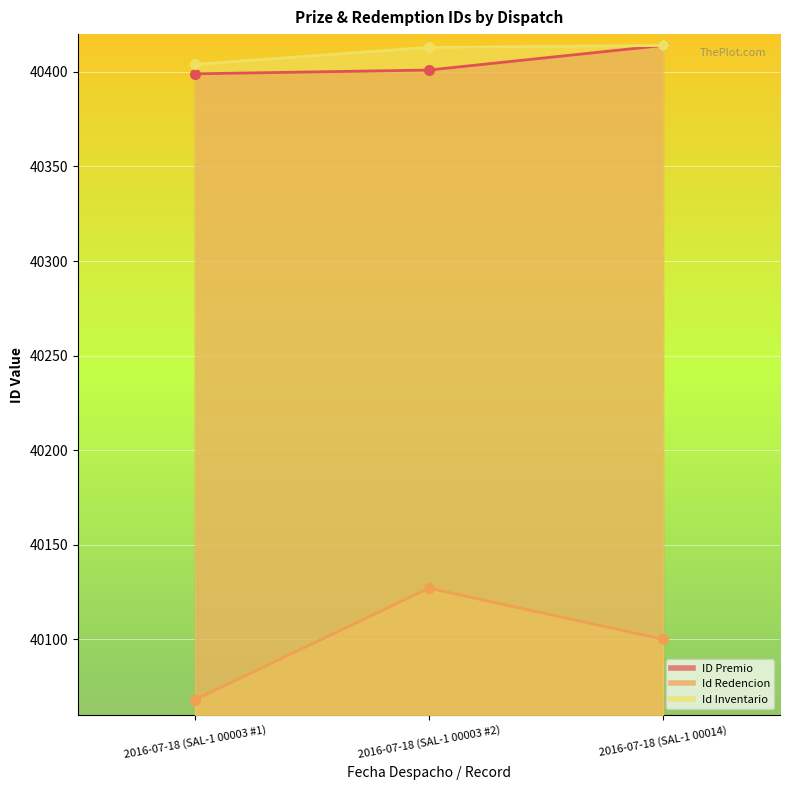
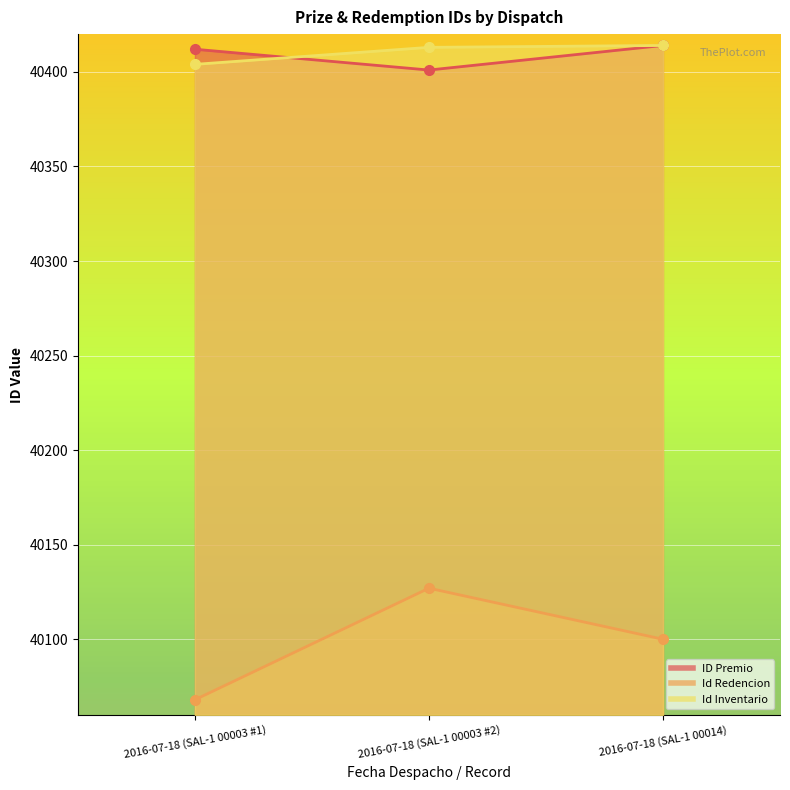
ID Premio, 2016-07-18 (SAL-1 00003 #1): 40399 -> 40412
